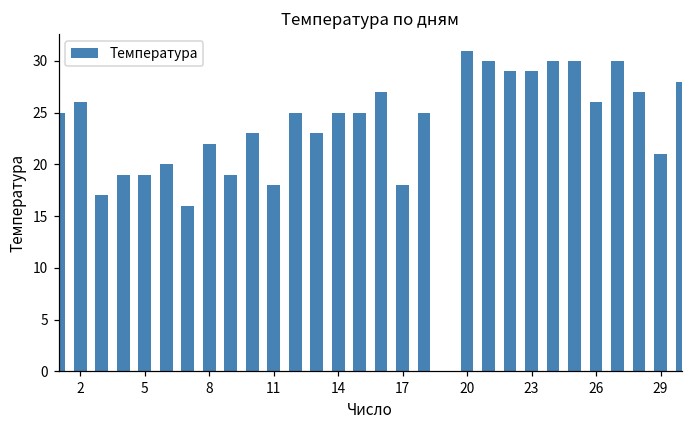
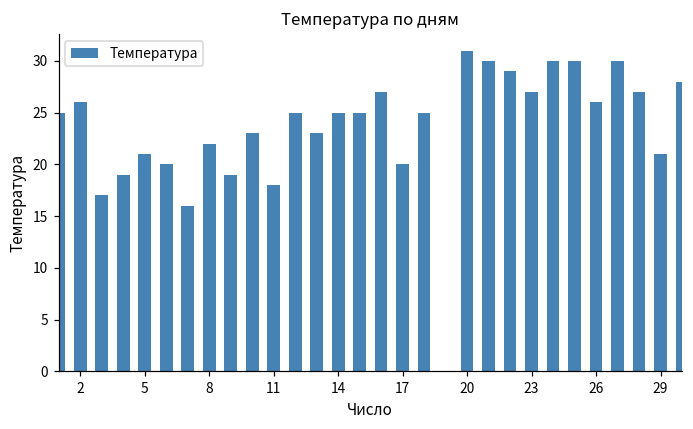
5: 19 -> 21
17: 18 -> 20
23: 29 -> 27
